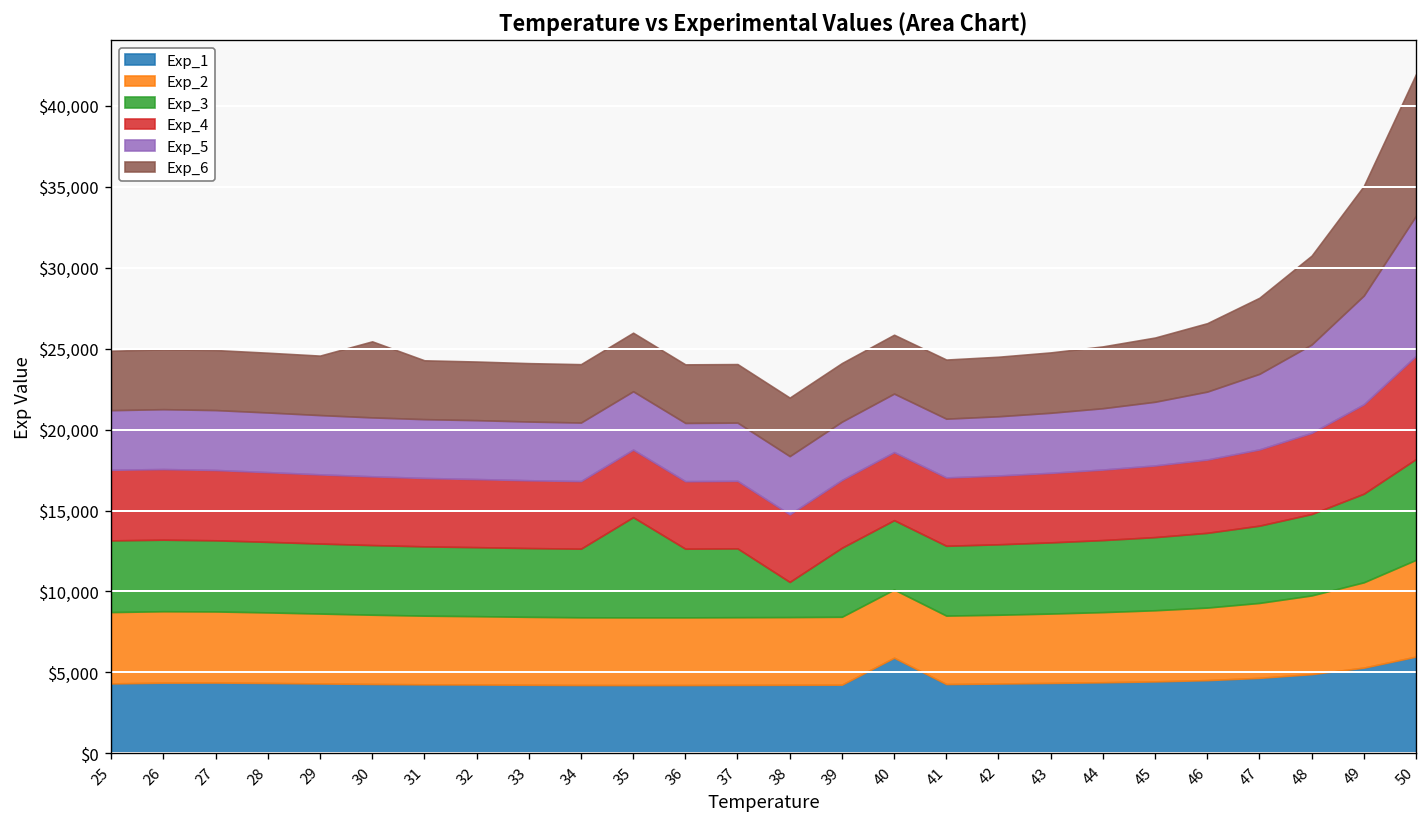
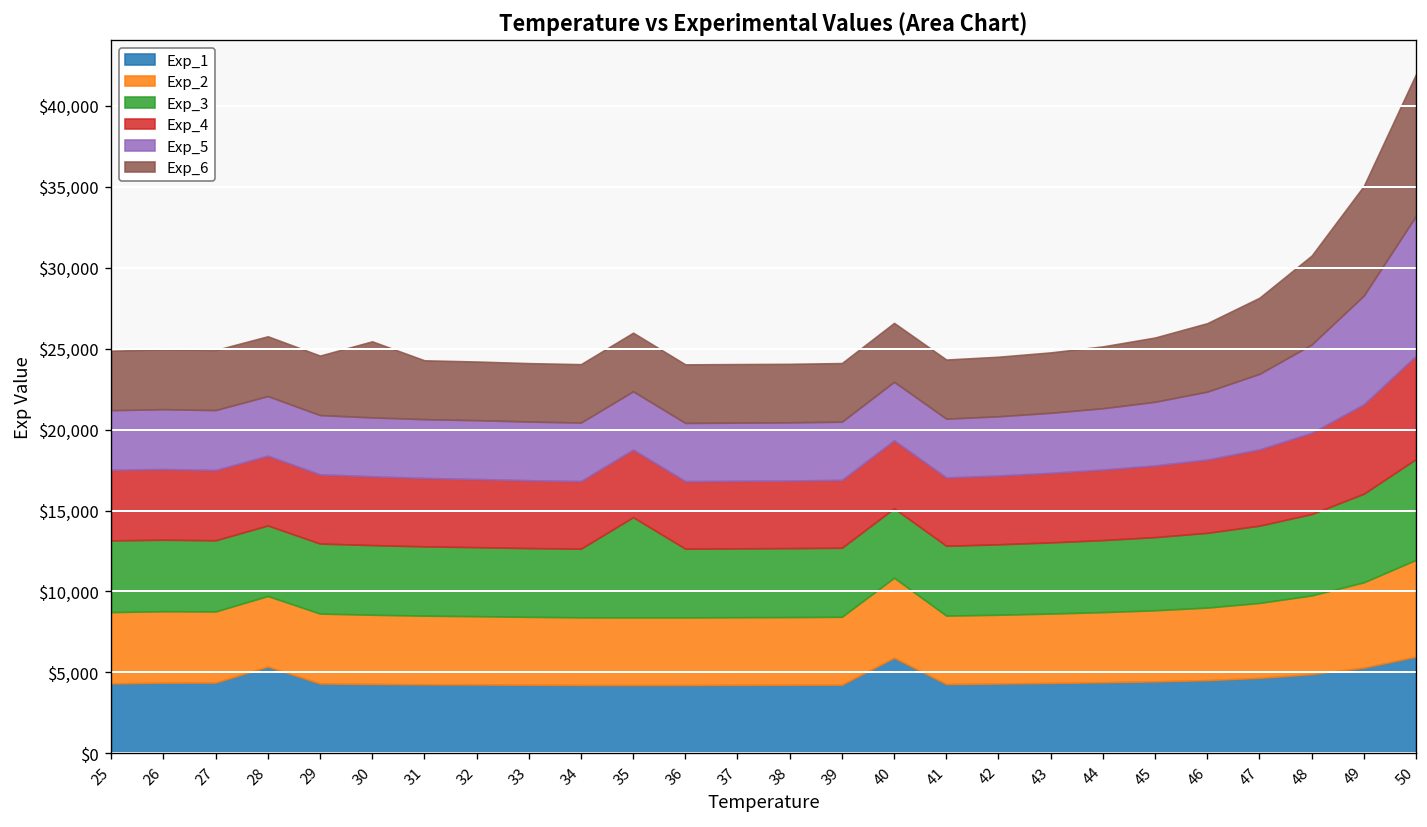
Exp_1, 28: $4,300 -> $5,400
Exp_3, 38: $2,200 -> $4,300
Exp_2, 40: $4,200 -> $4,900
